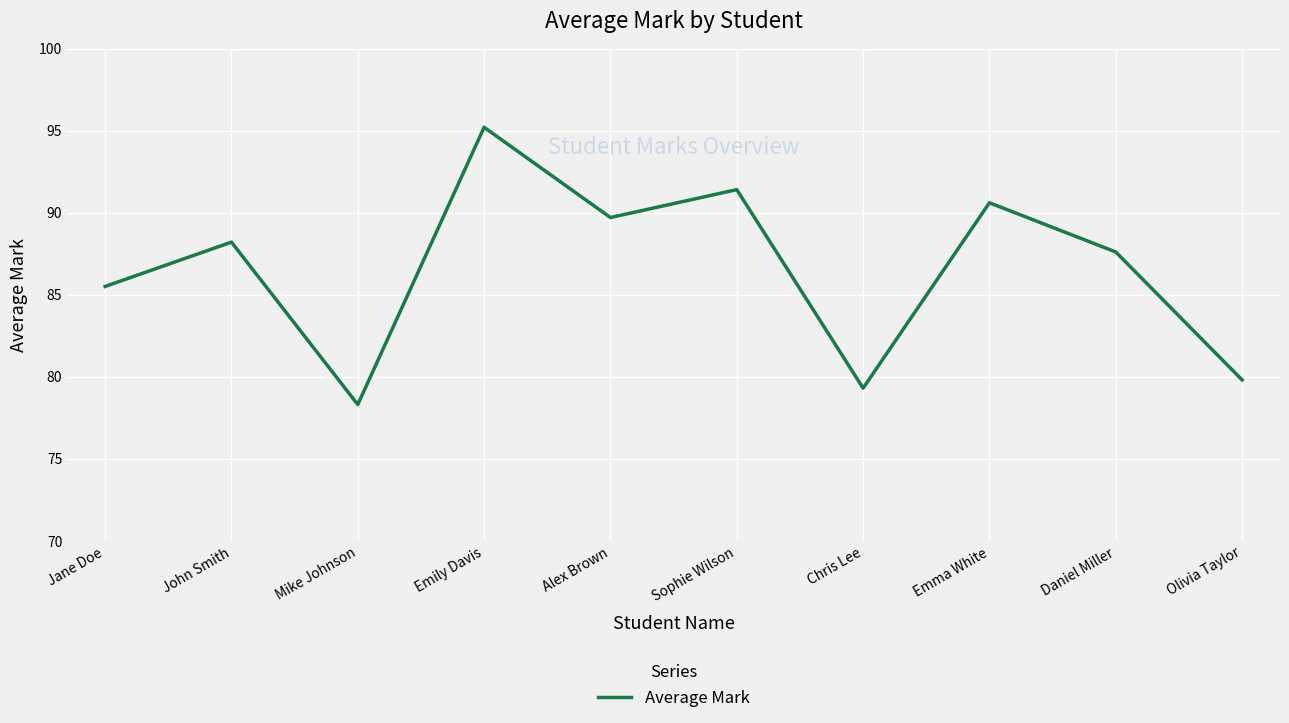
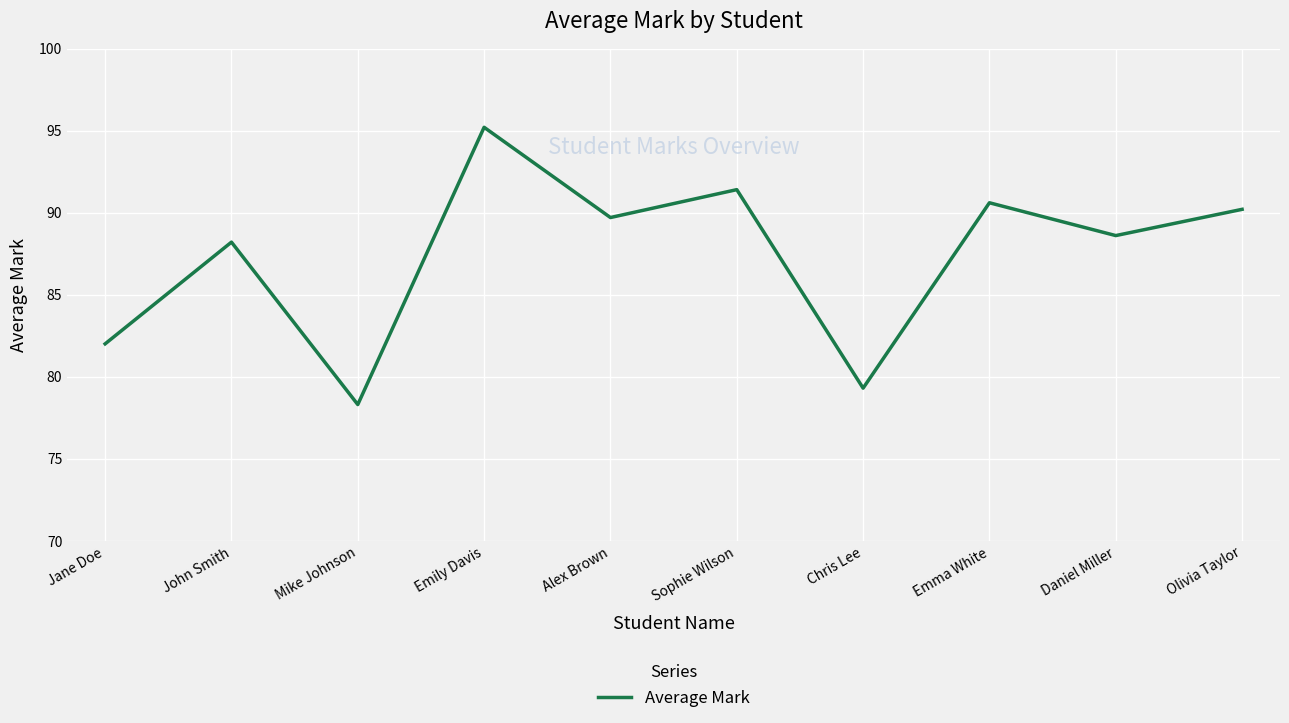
Jane Doe: 85.5 -> 82.0
Daniel Miller: 87.6 -> 88.6
Olivia Taylor: 79.8 -> 90.2
